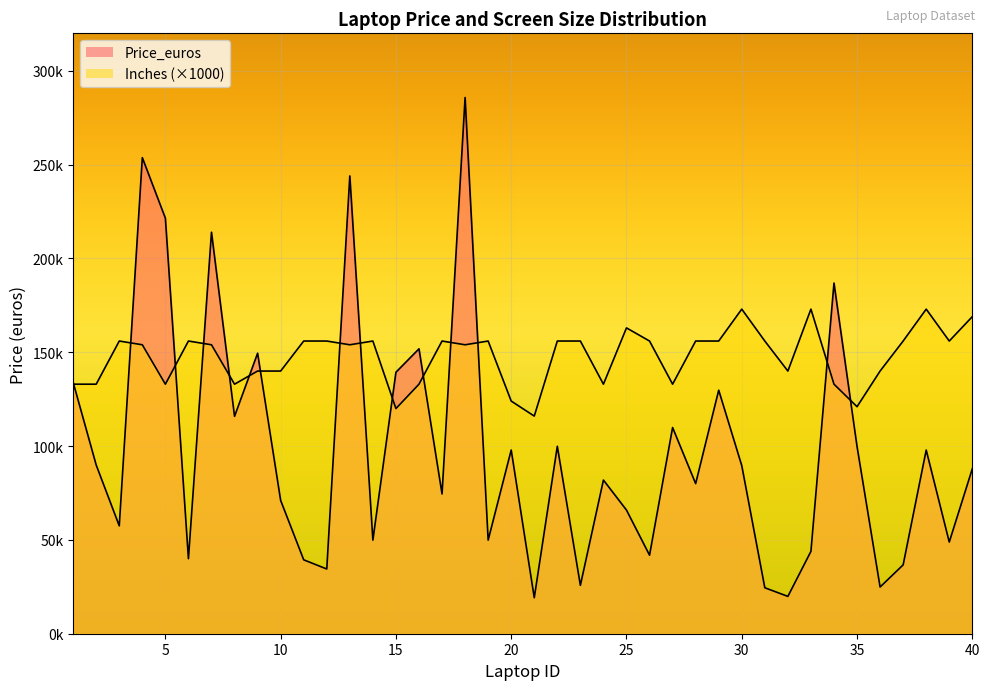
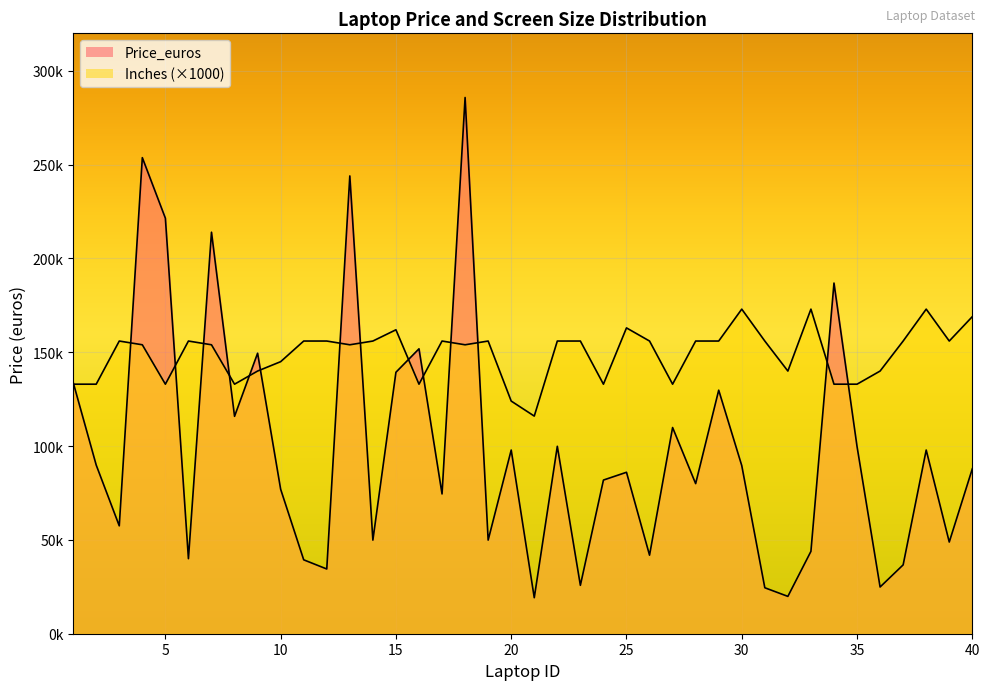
Price_euros, 10: 71000 -> 77000
Inches (×1000), 10: 140000 -> 145000
Inches (×1000), 15: 120000 -> 162000
Price_euros, 25: 66000 -> 86000
Inches (×1000), 35: 121000 -> 133000
